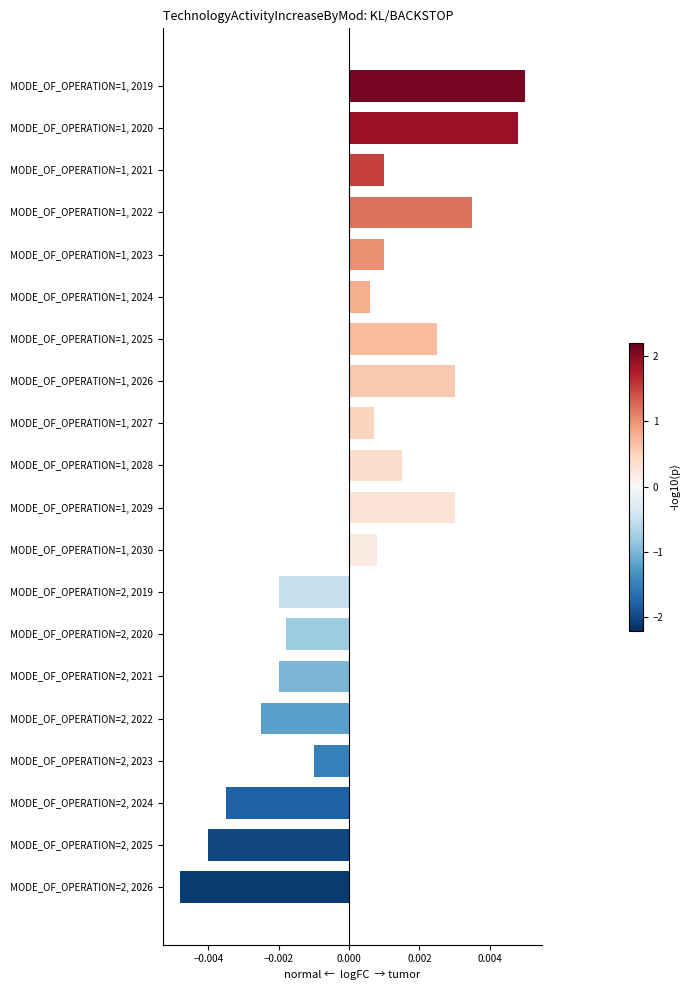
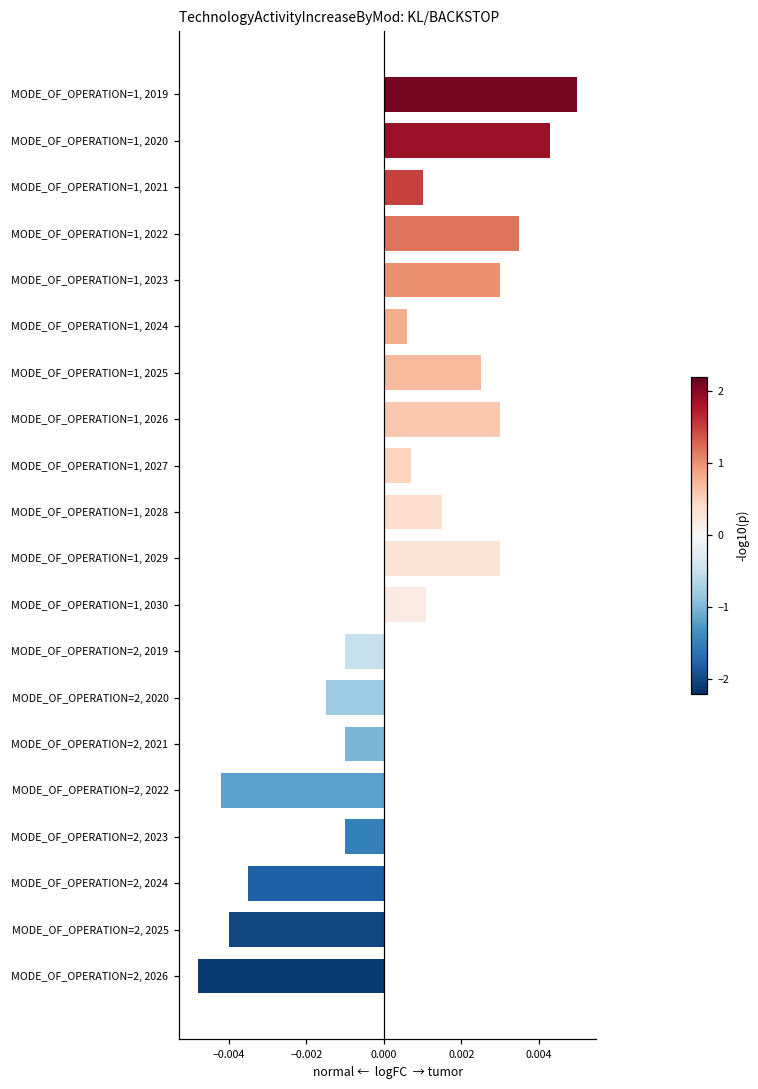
MODE_OF_OPERATION=1, 2020: 0.0048 -> 0.0043
MODE_OF_OPERATION=1, 2023: 0.001 -> 0.003
MODE_OF_OPERATION=1, 2030: 0.0008 -> 0.0011
MODE_OF_OPERATION=2, 2019: -0.002 -> -0.001
MODE_OF_OPERATION=2, 2020: -0.0018 -> -0.0015
MODE_OF_OPERATION=2, 2021: -0.002 -> -0.001
MODE_OF_OPERATION=2, 2022: -0.0025 -> -0.0042
